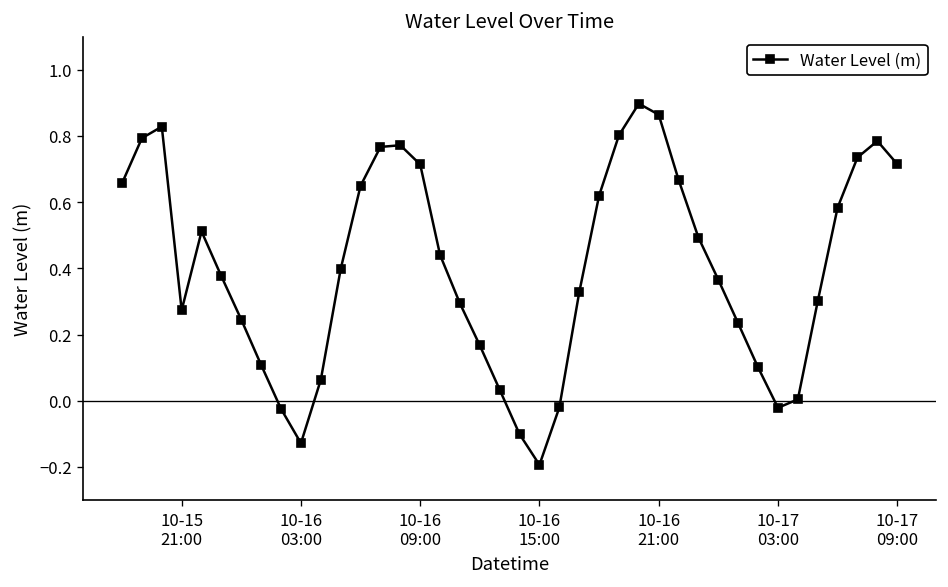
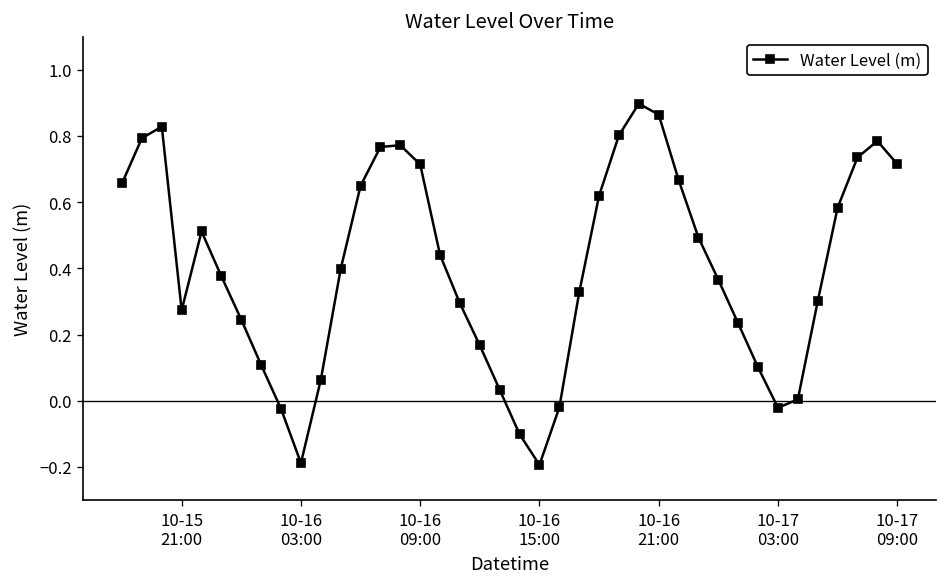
10-16 03:00: -0.13 -> -0.19
